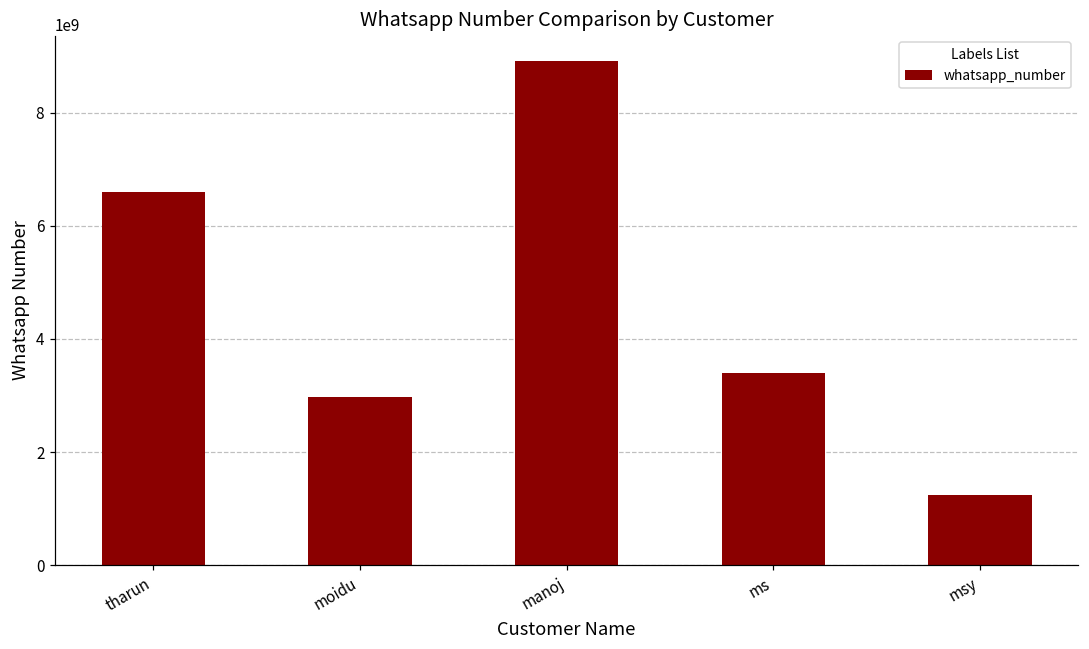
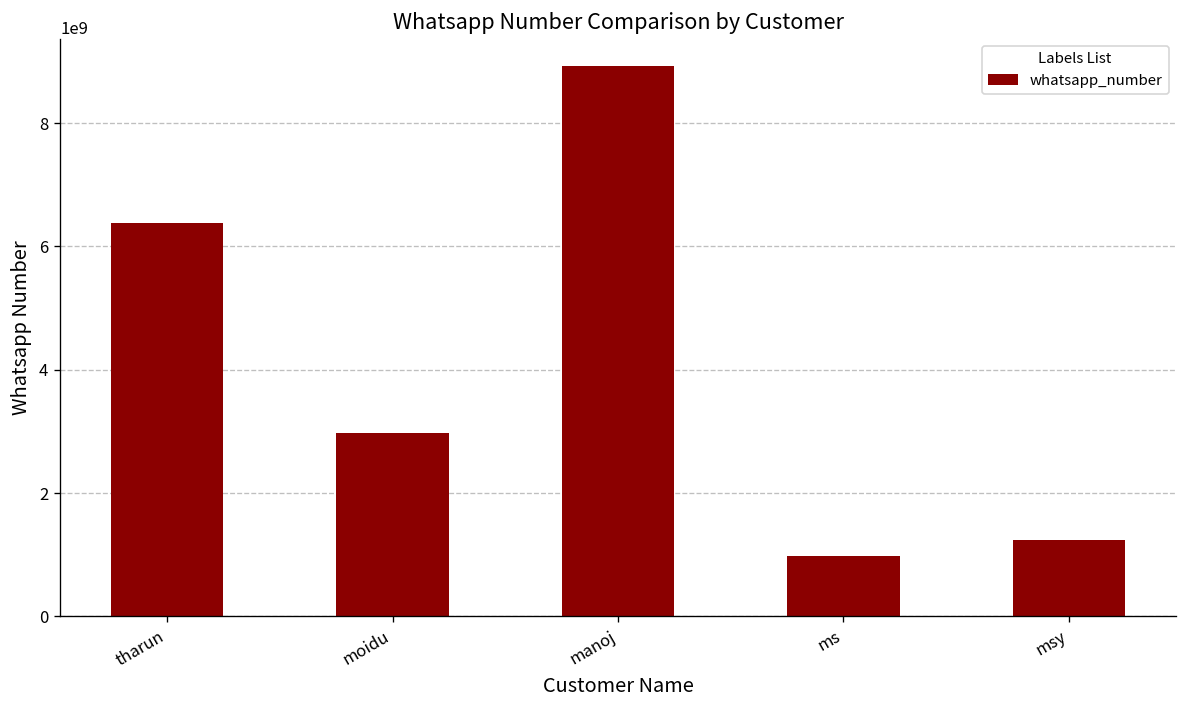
tharun: 6600000000 -> 6400000000
ms: 3400000000 -> 1000000000
